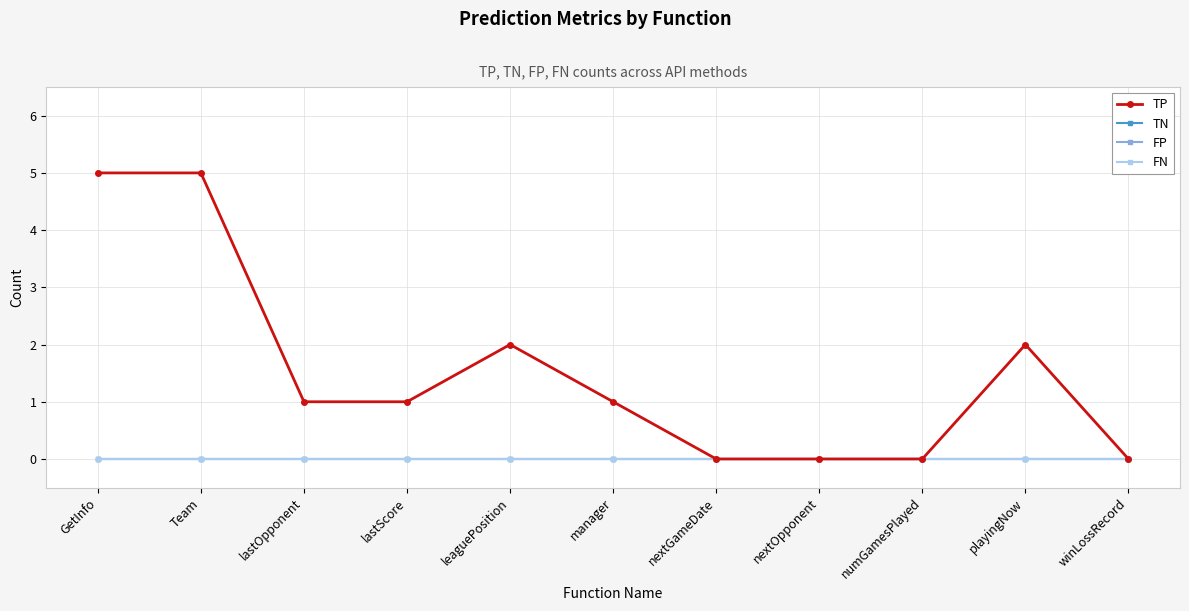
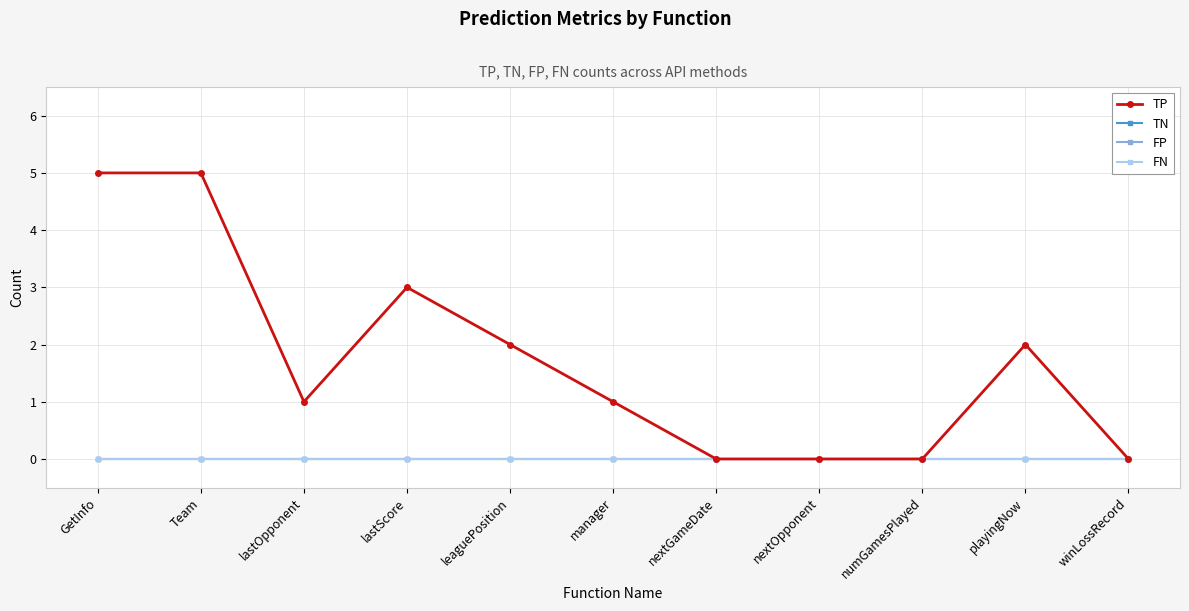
TP, lastScore: 1 -> 3
